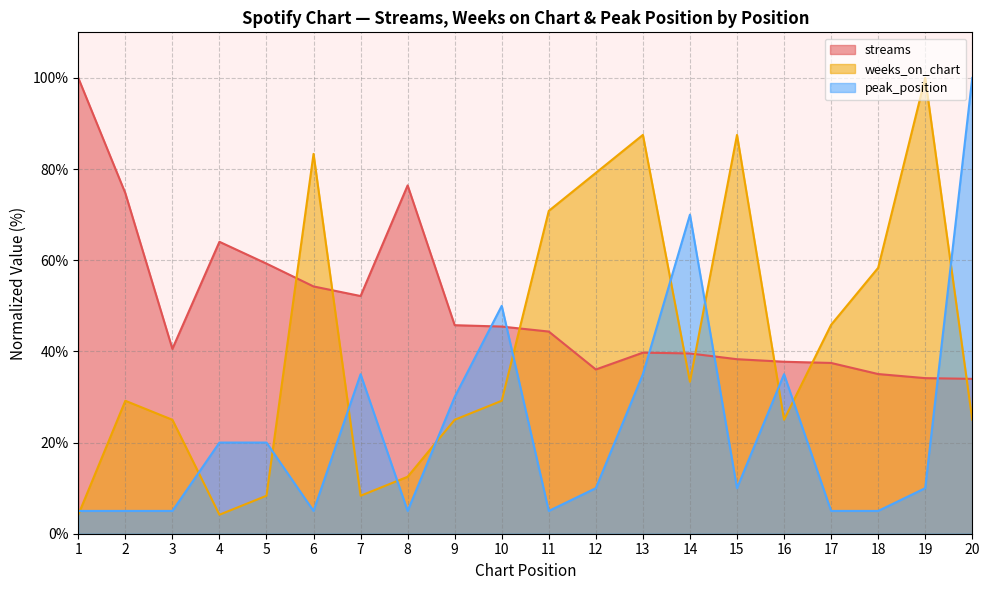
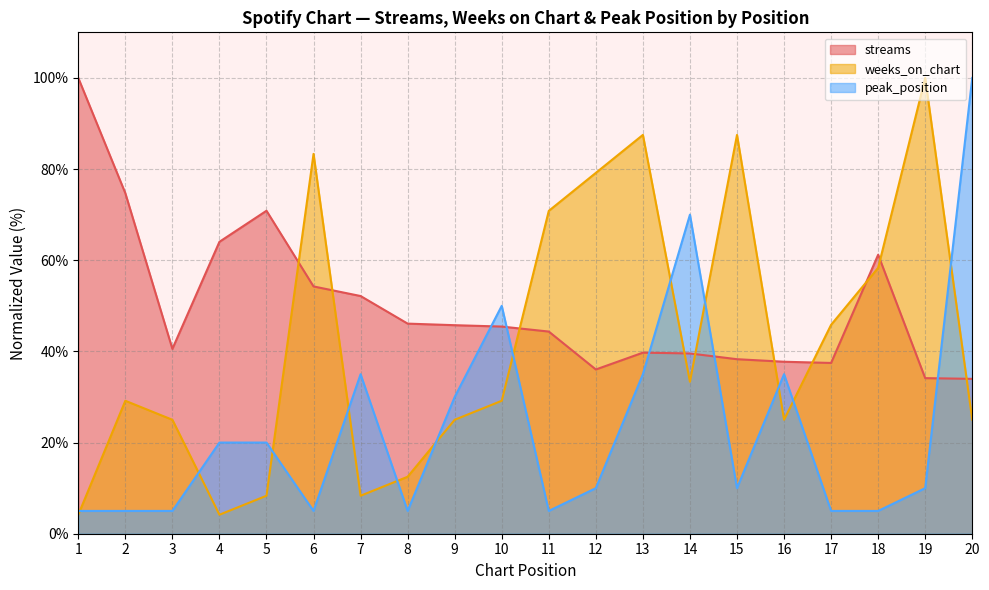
streams, 5: 59% -> 71%
streams, 8: 76% -> 46%
streams, 18: 35% -> 61%
